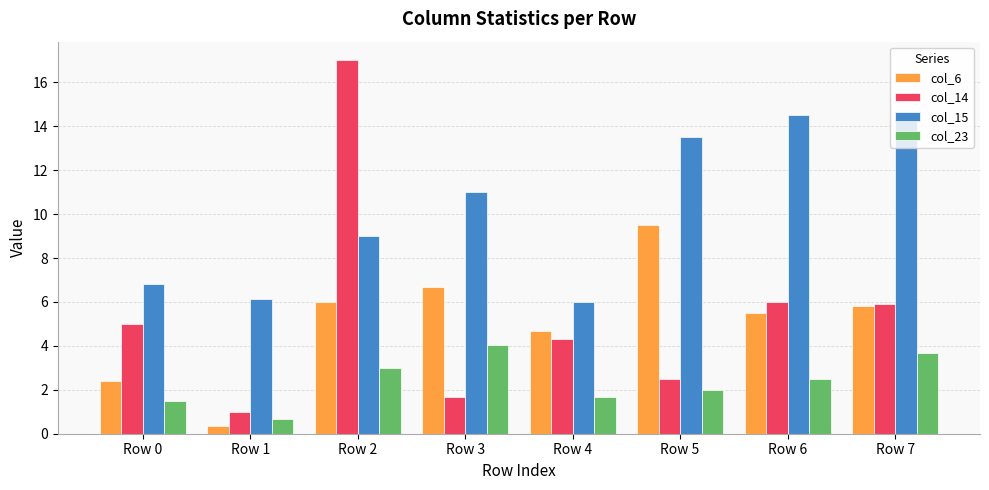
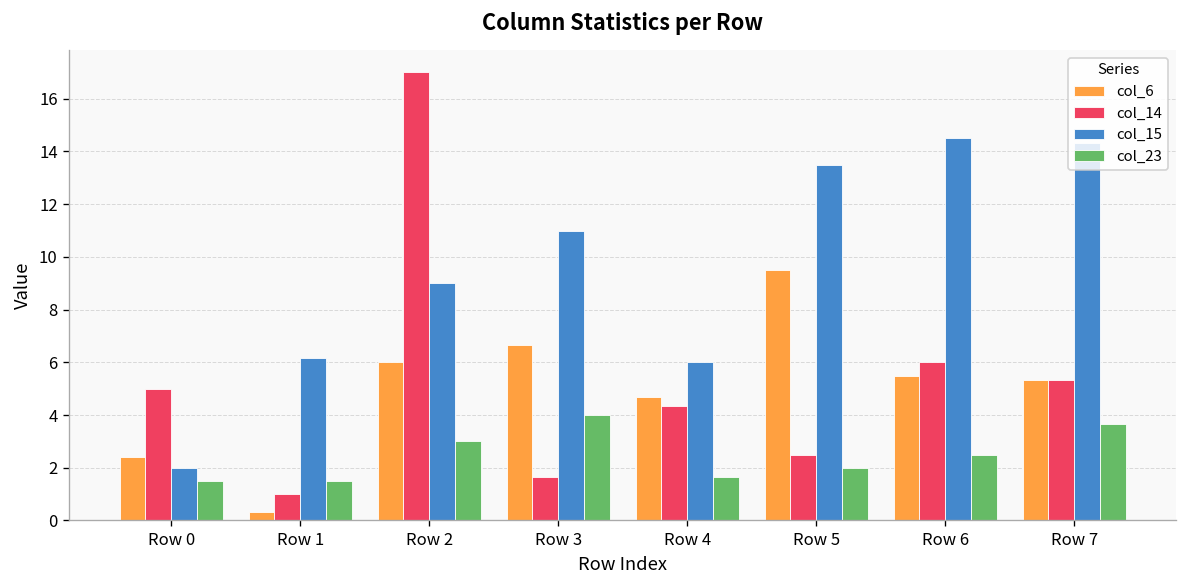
col_15, Row 0: 6.8 -> 2.0
col_23, Row 1: 0.7 -> 1.5
col_6, Row 7: 5.8 -> 5.3
col_14, Row 7: 5.9 -> 5.3
